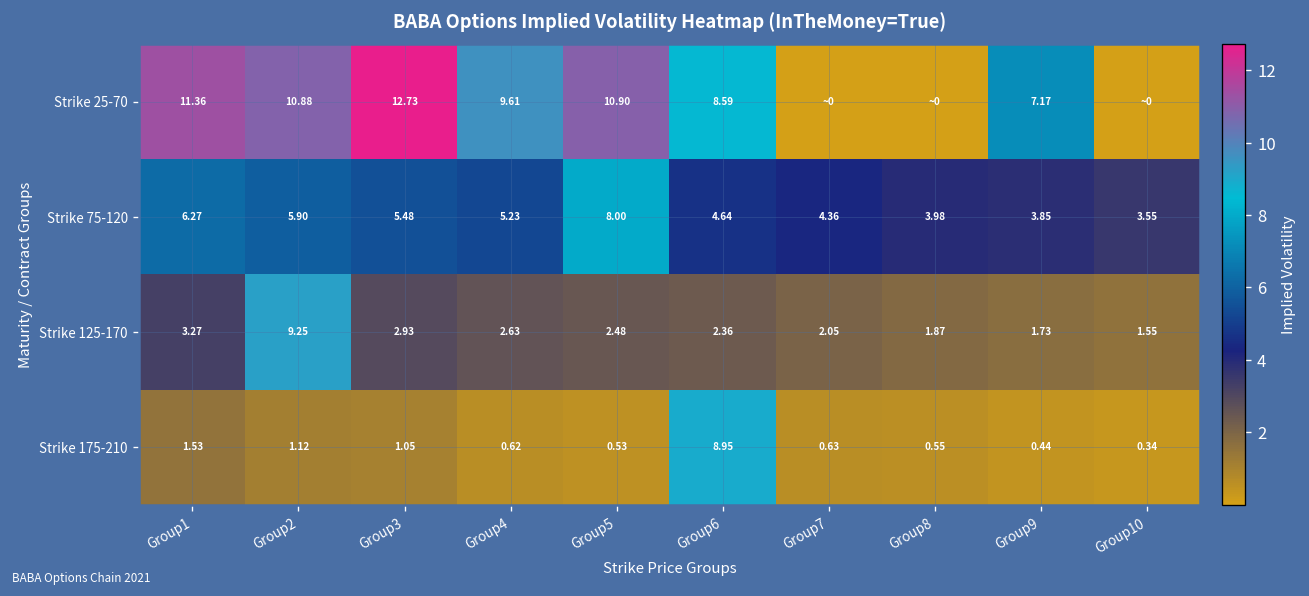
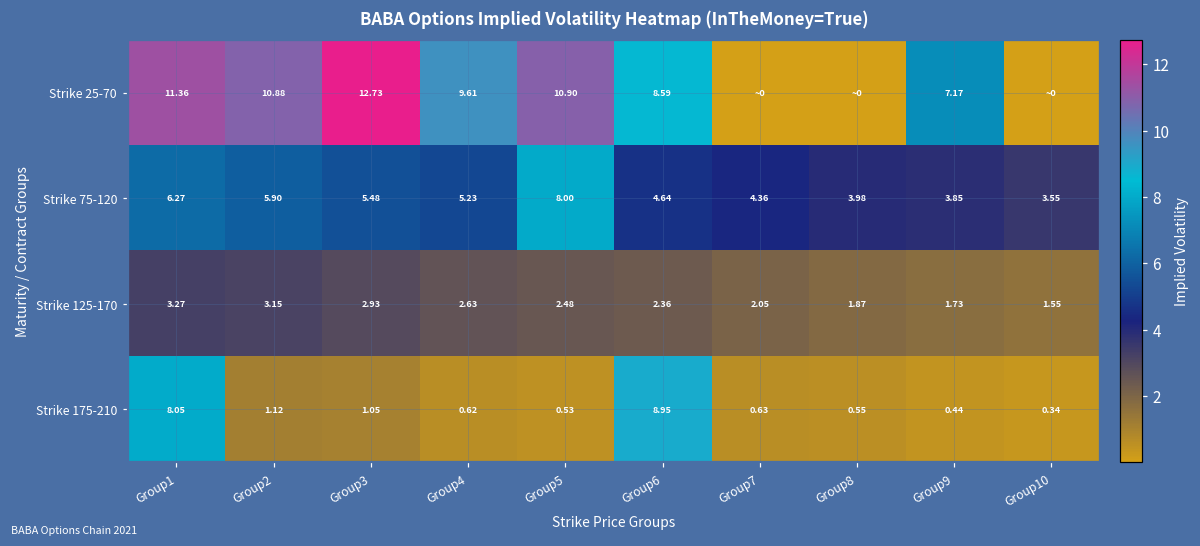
Strike 125-170, Group2: 9.25 -> 3.15
Strike 175-210, Group1: 1.53 -> 8.05
